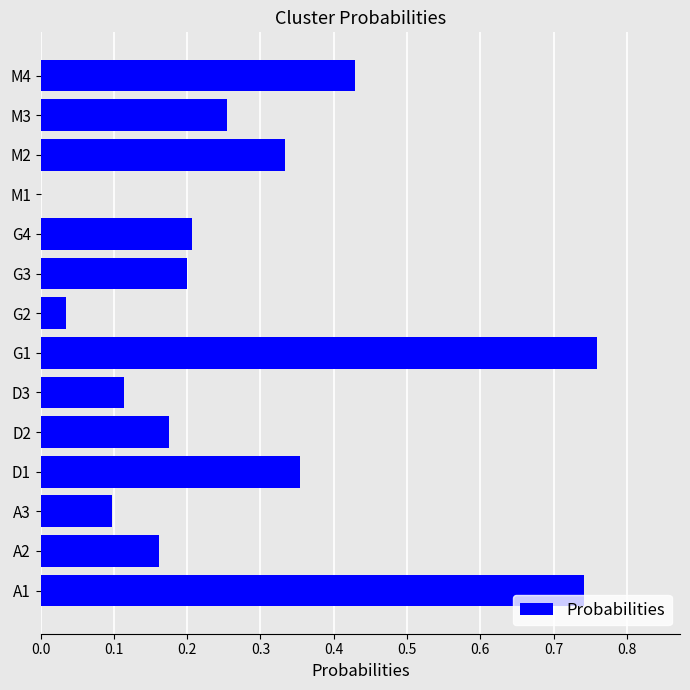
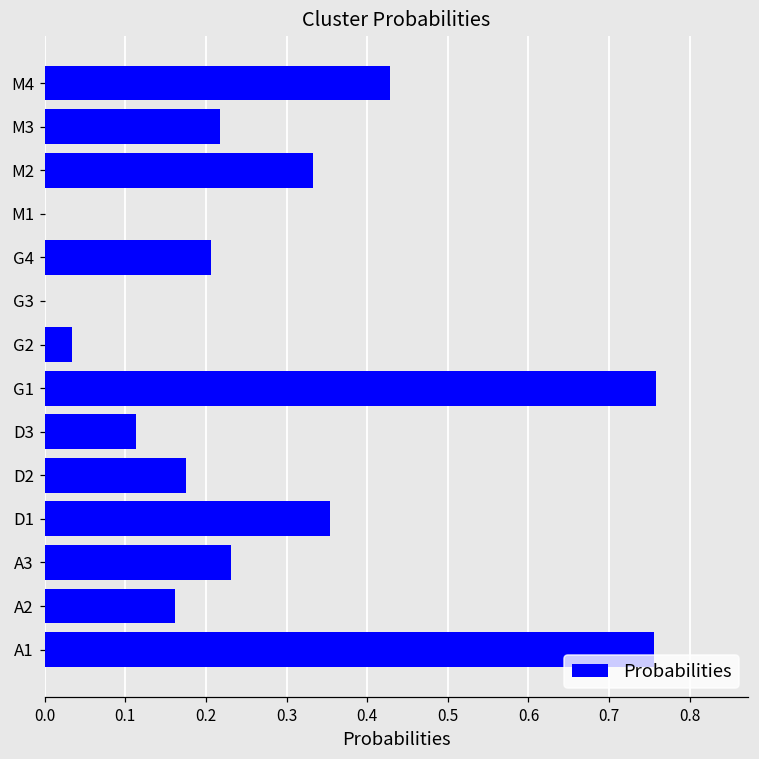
M3: 0.25 -> 0.22
G3: 0.2 -> 0.0
A3: 0.10 -> 0.23
A1: 0.74 -> 0.76
